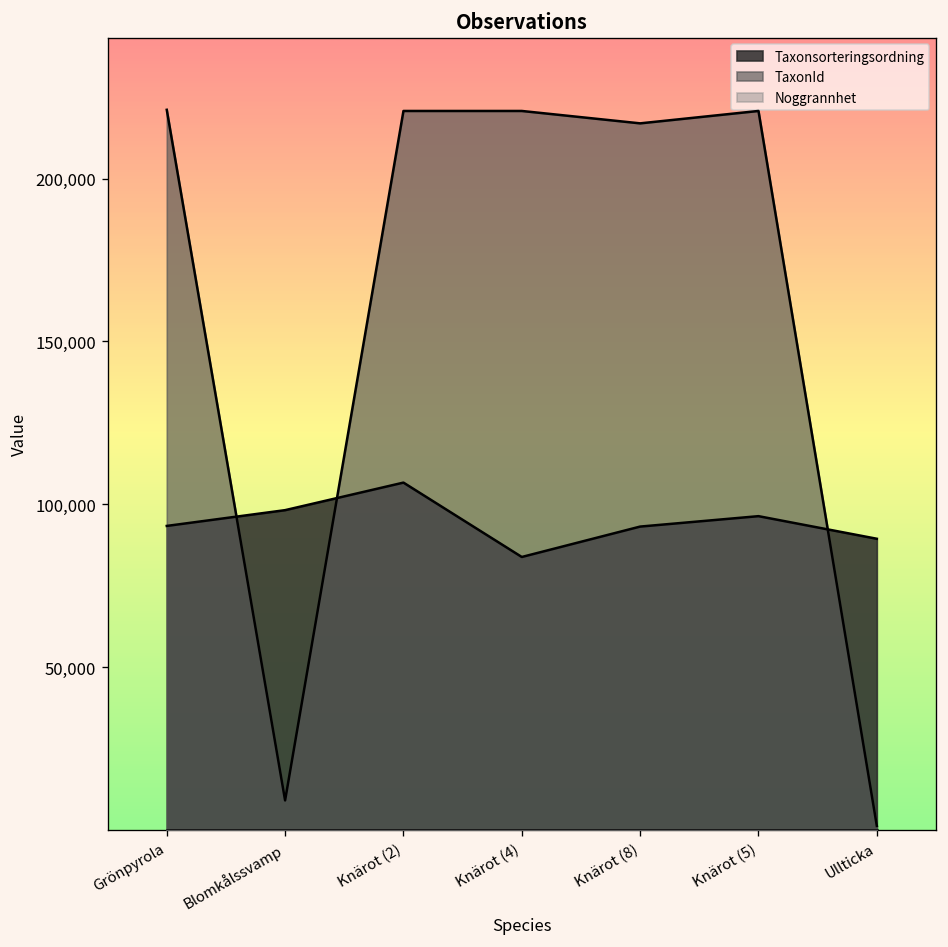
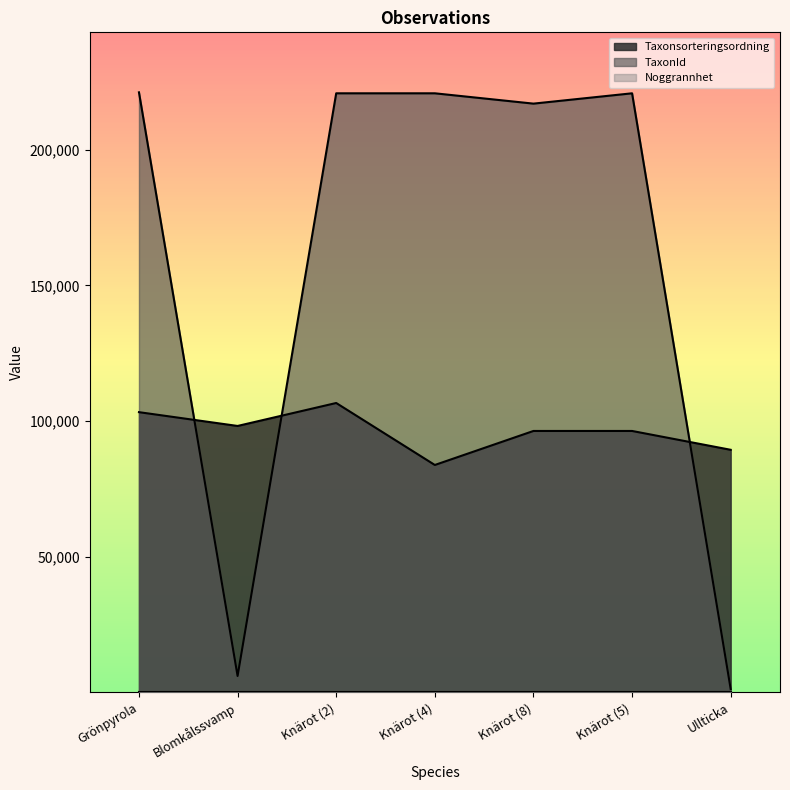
Taxonsorteringsordning, Grönpyrola: 93,000 -> 103,000
TaxonId, Blomkålssvamp: 9,000 -> 6,000
Taxonsorteringsordning, Knärot (8): 93,000 -> 96,000
